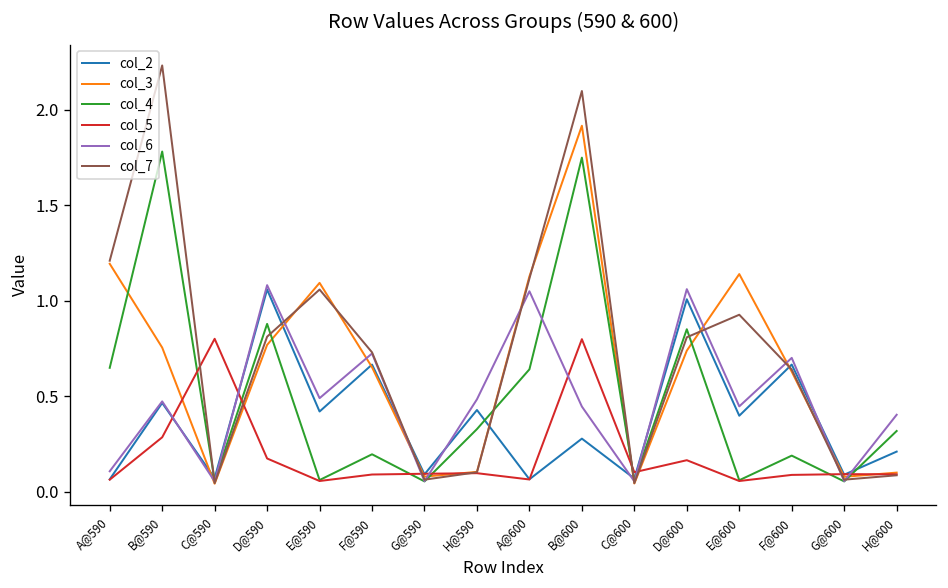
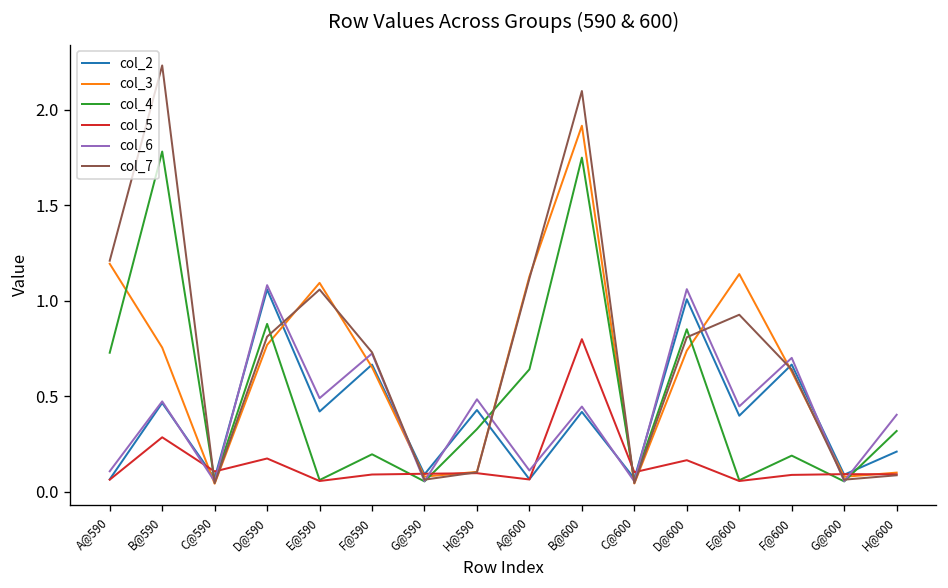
col_4, A@590: 0.65 -> 0.73
col_5, C@590: 0.80 -> 0.11
col_6, A@600: 1.05 -> 0.11
col_2, B@600: 0.28 -> 0.42
